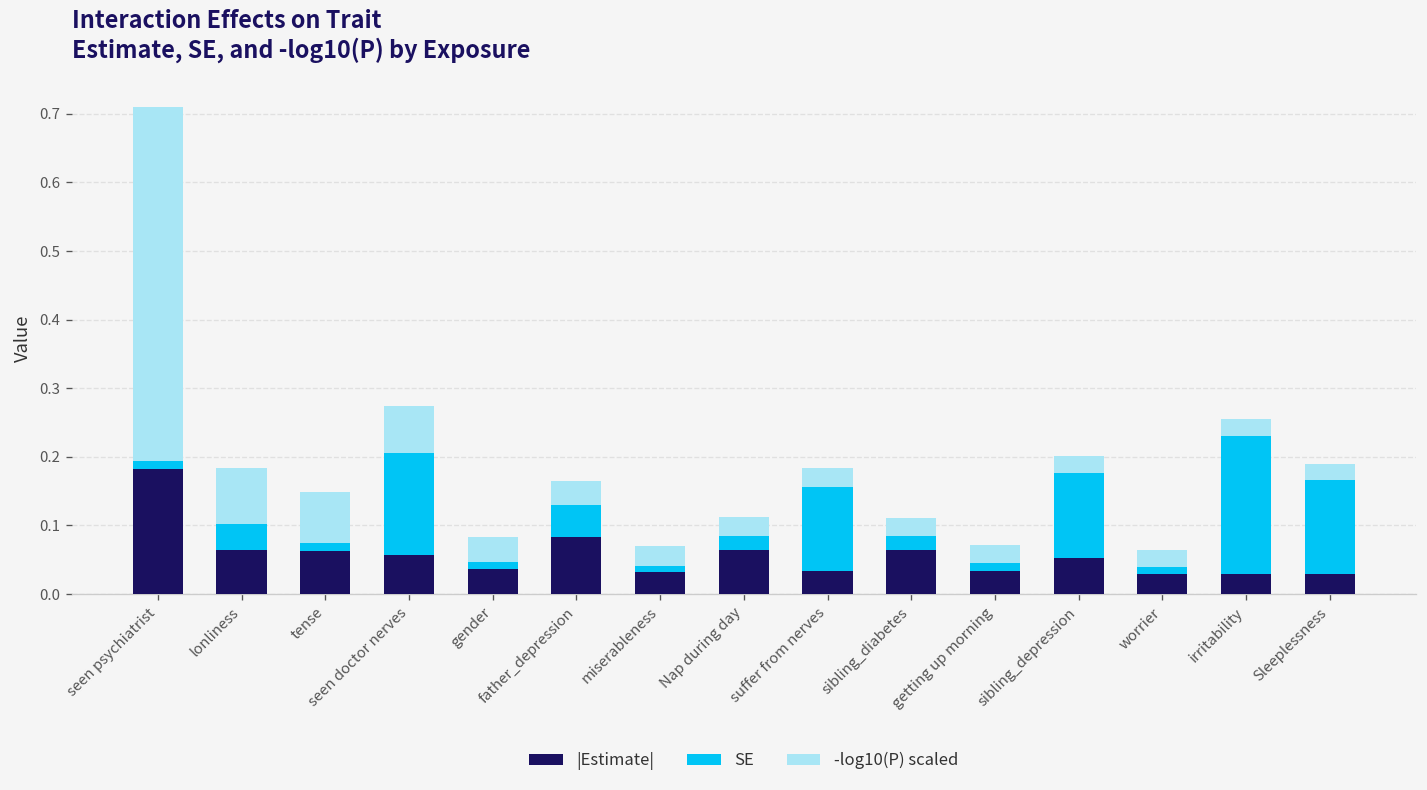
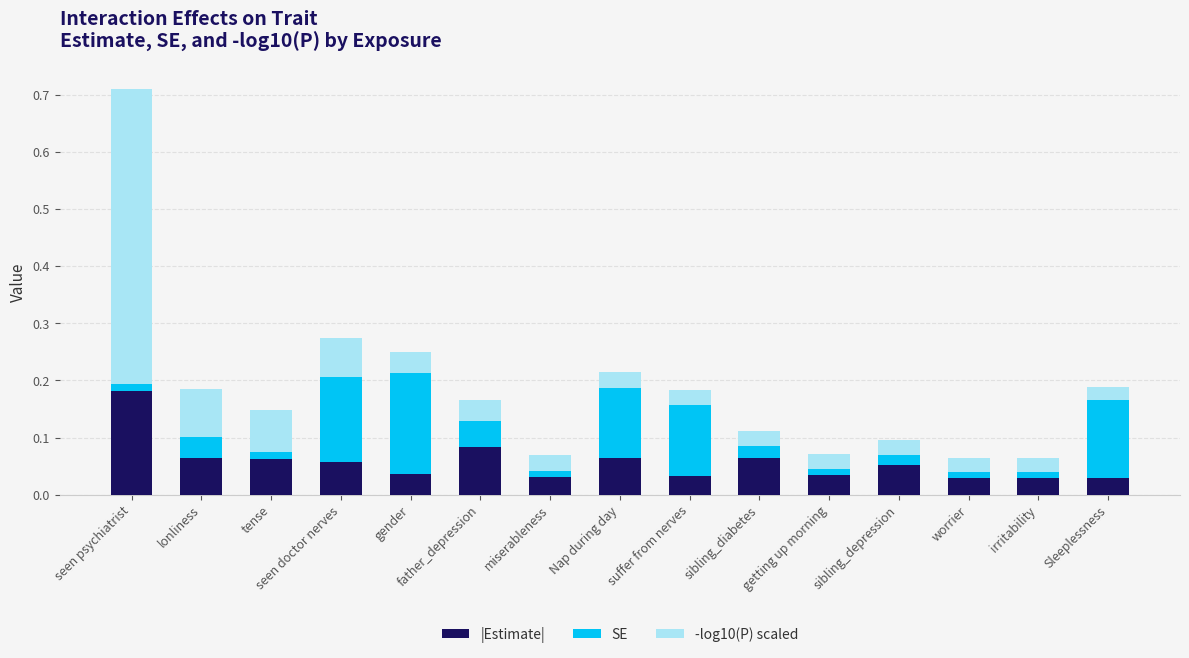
SE, gender: 0.01 -> 0.18
SE, Nap during day: 0.02 -> 0.12
SE, sibling_depression: 0.12 -> 0.02
SE, irritability: 0.20 -> 0.01
